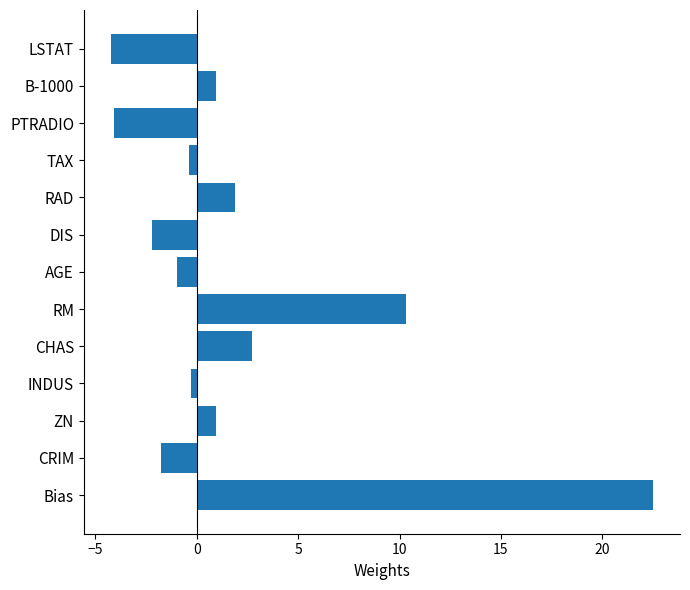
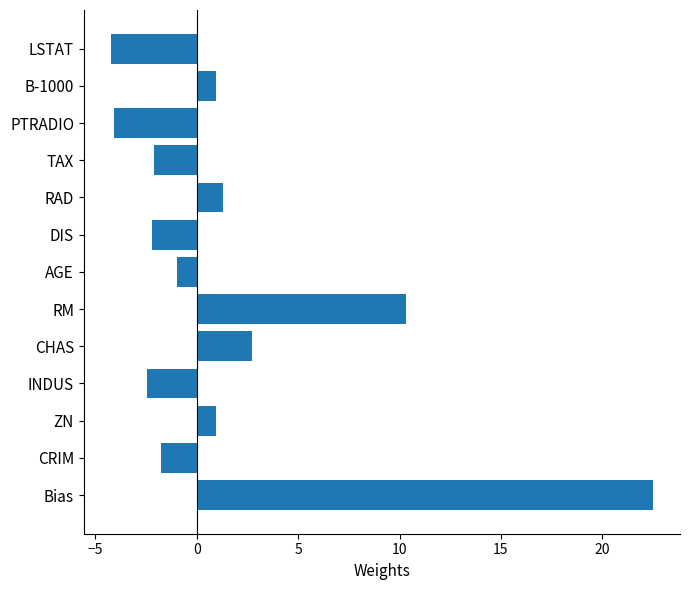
TAX: -0.4 -> -2.1
RAD: 1.9 -> 1.3
INDUS: -0.3 -> -2.5
